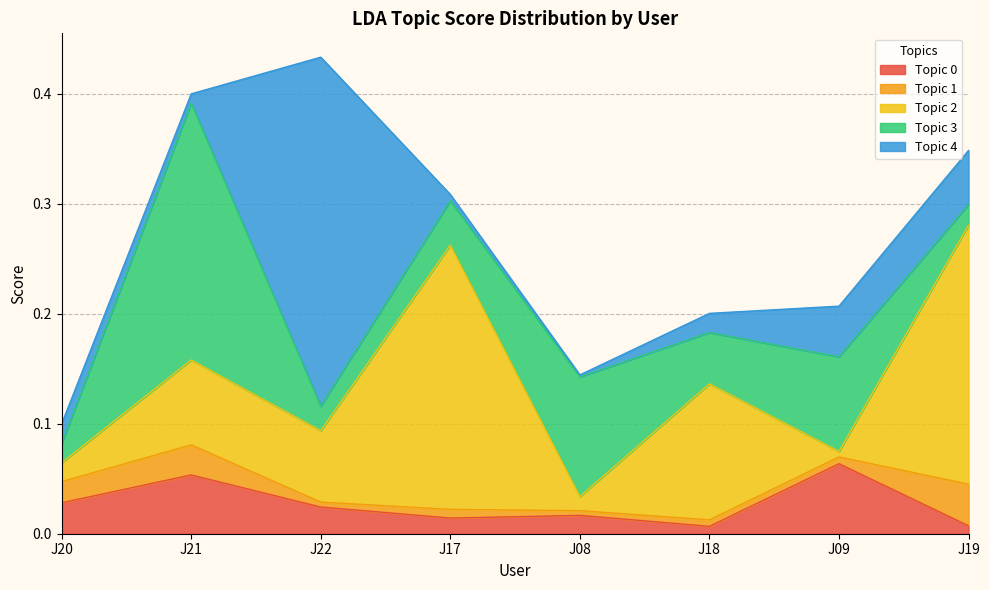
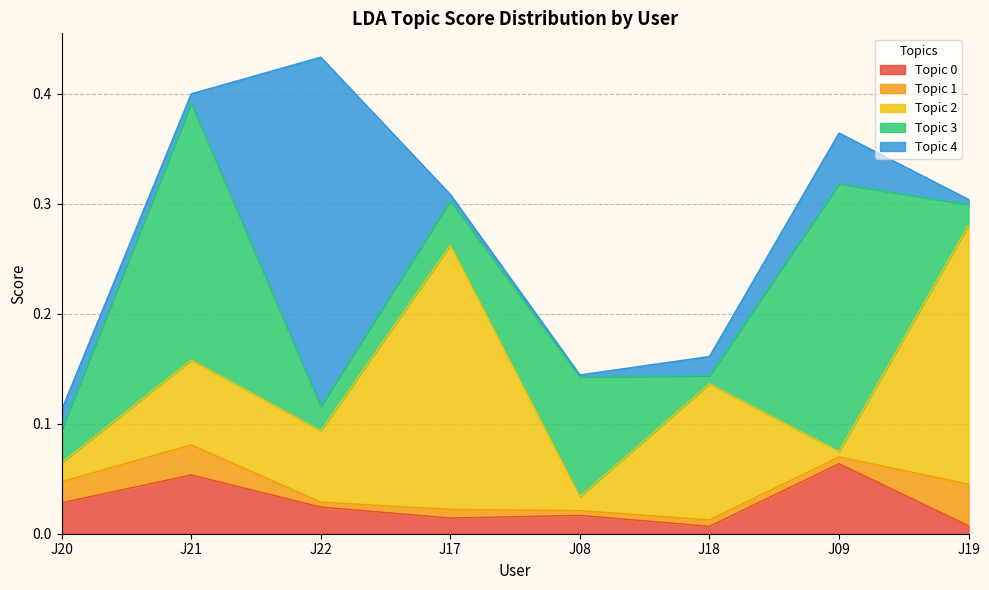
Topic 3, J20: 0.017 -> 0.030
Topic 3, J18: 0.047 -> 0.007
Topic 3, J09: 0.086 -> 0.243
Topic 4, J19: 0.049 -> 0.005
